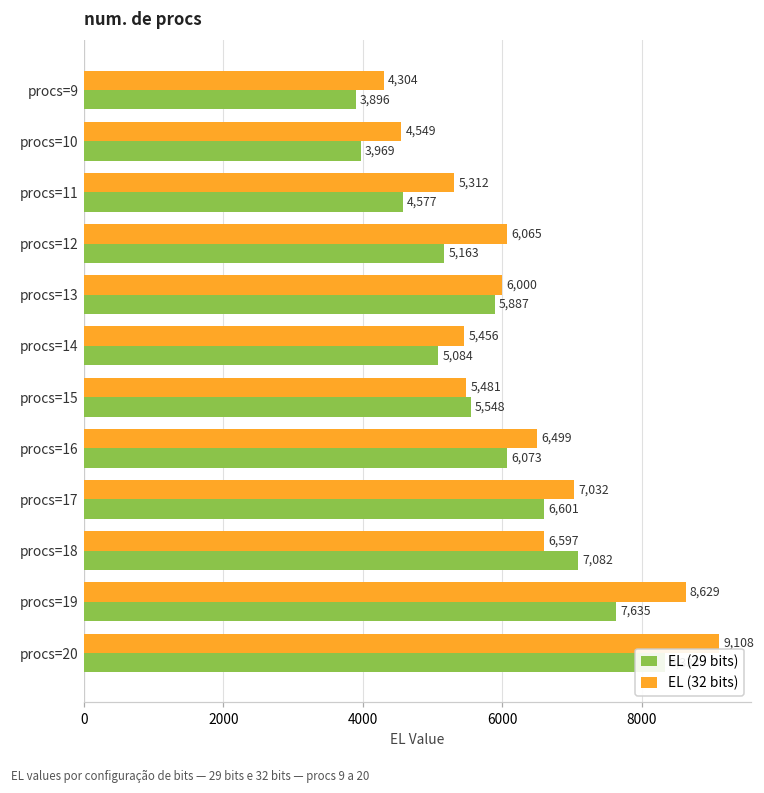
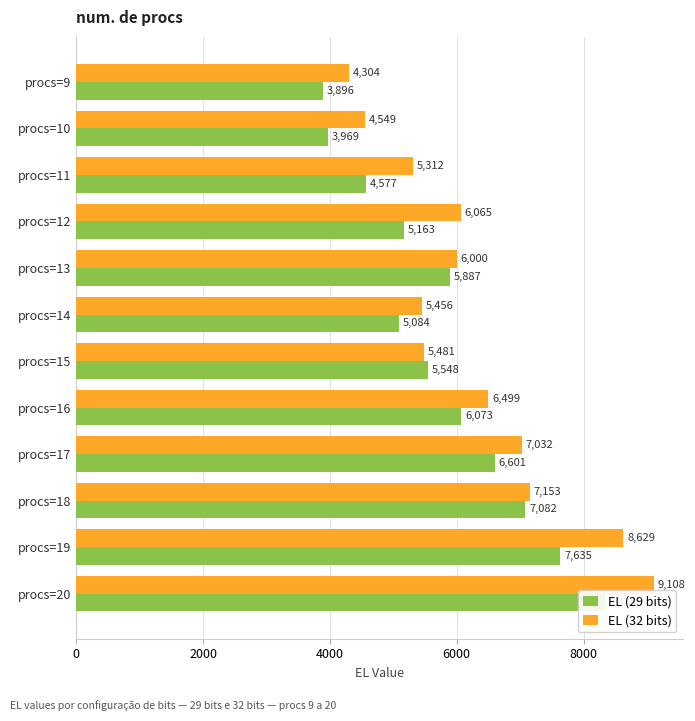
EL (32 bits), procs=18: 6,597 -> 7,153
